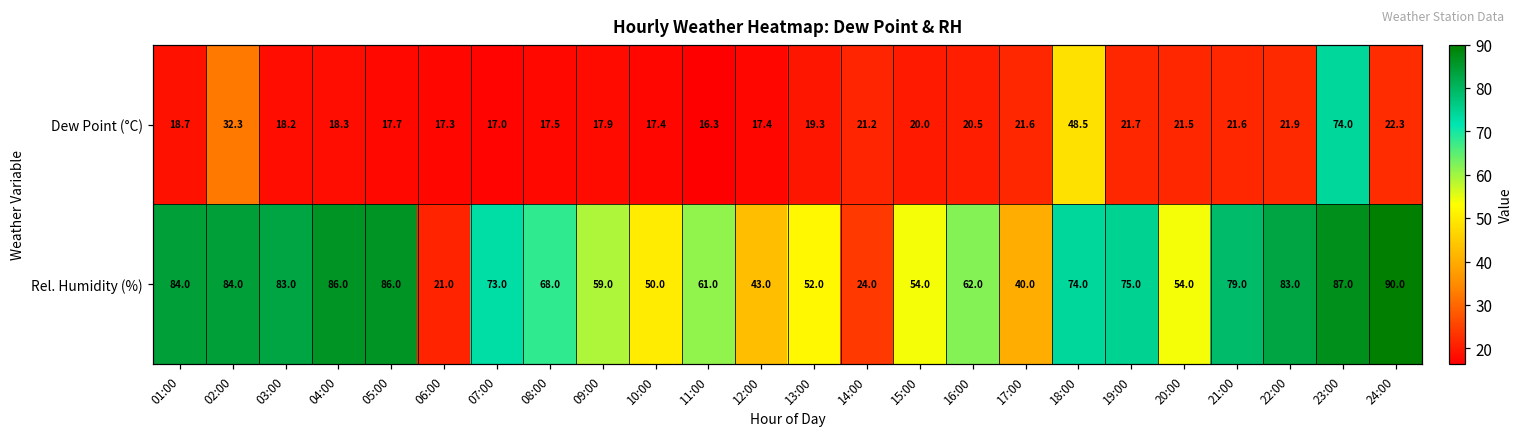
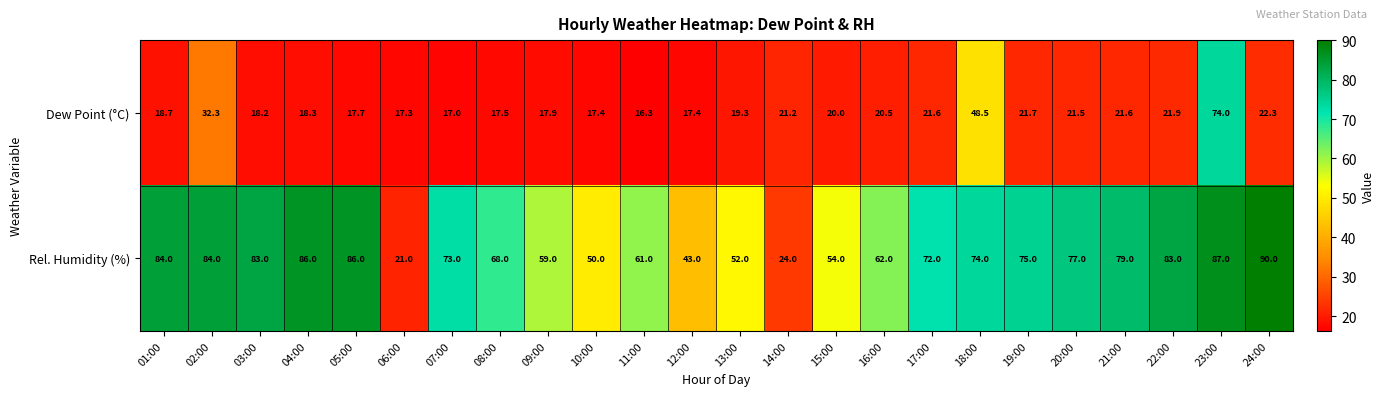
Rel. Humidity (%), 17:00: 40.0 -> 72.0
Rel. Humidity (%), 20:00: 54.0 -> 77.0
